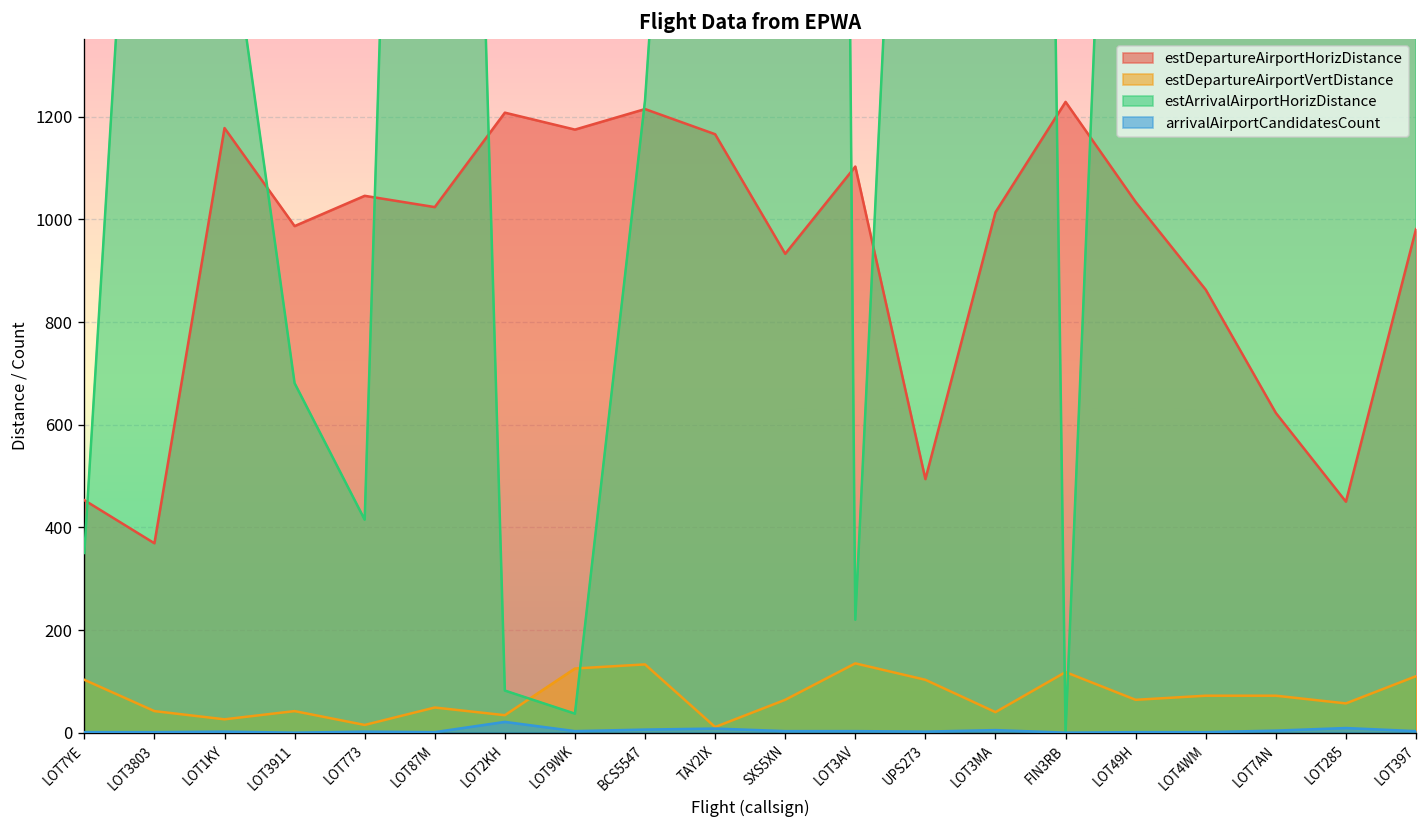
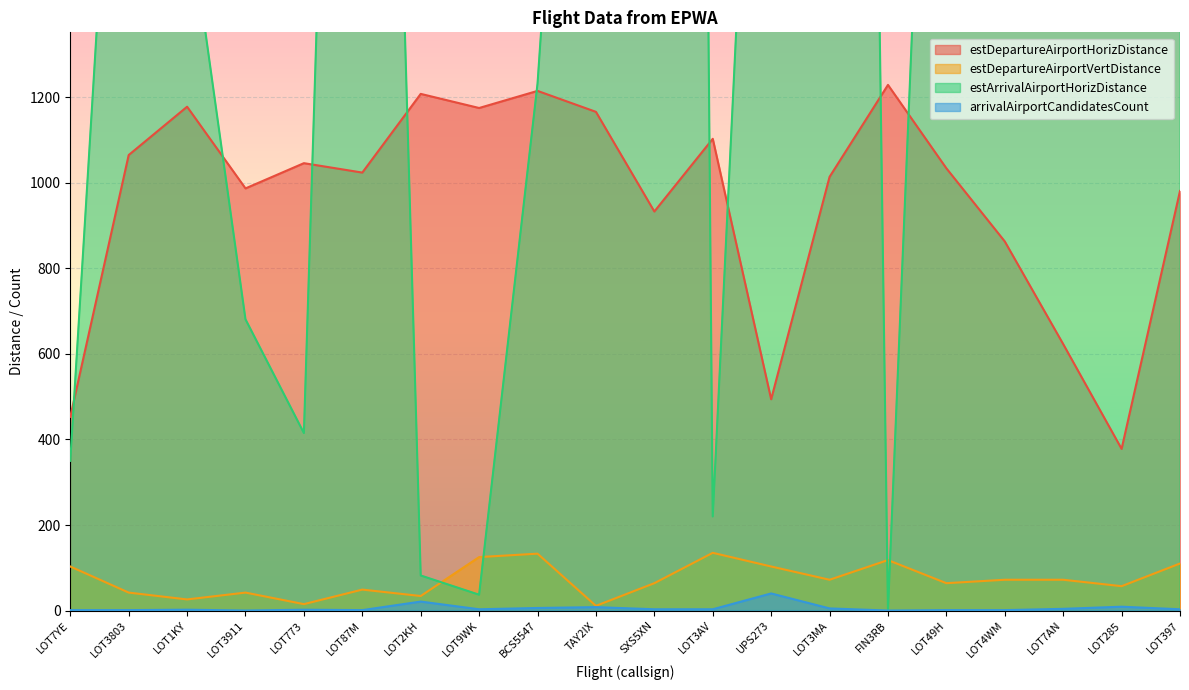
estDepartureAirportHorizDistance, LOT3803: 370 -> 1070
arrivalAirportCandidatesCount, UPS273: 0 -> 40
estDepartureAirportVertDistance, LOT3MA: 40 -> 70
estDepartureAirportHorizDistance, LOT285: 450 -> 380
